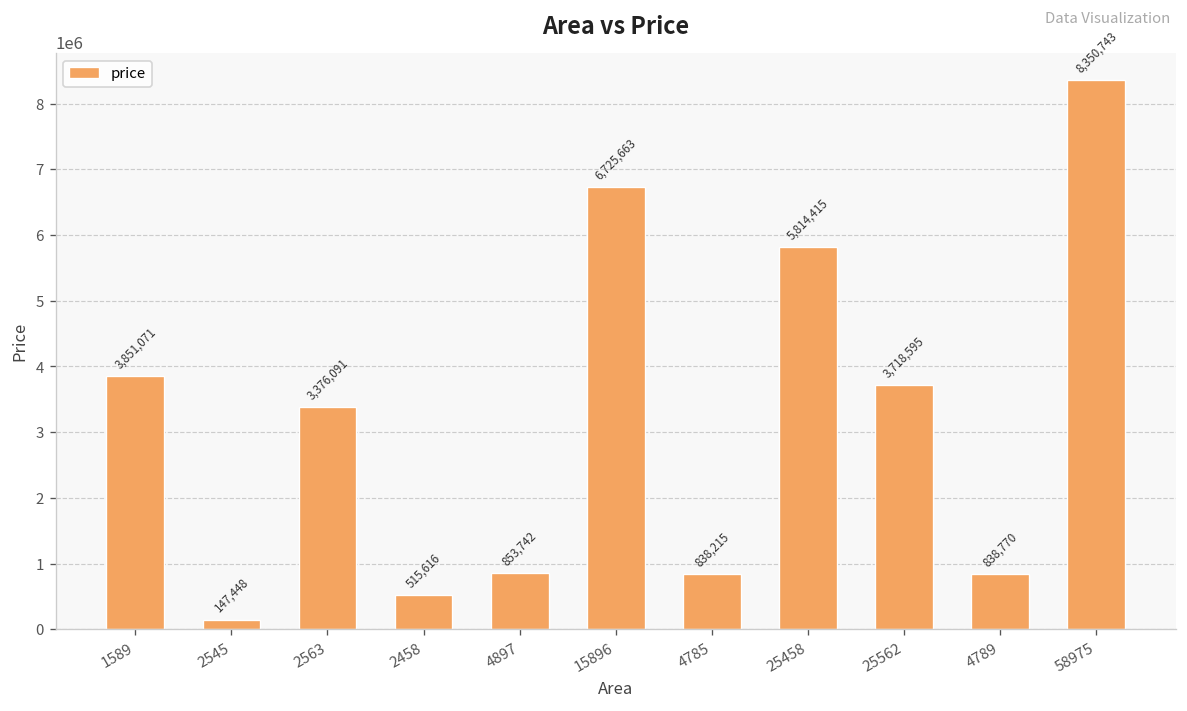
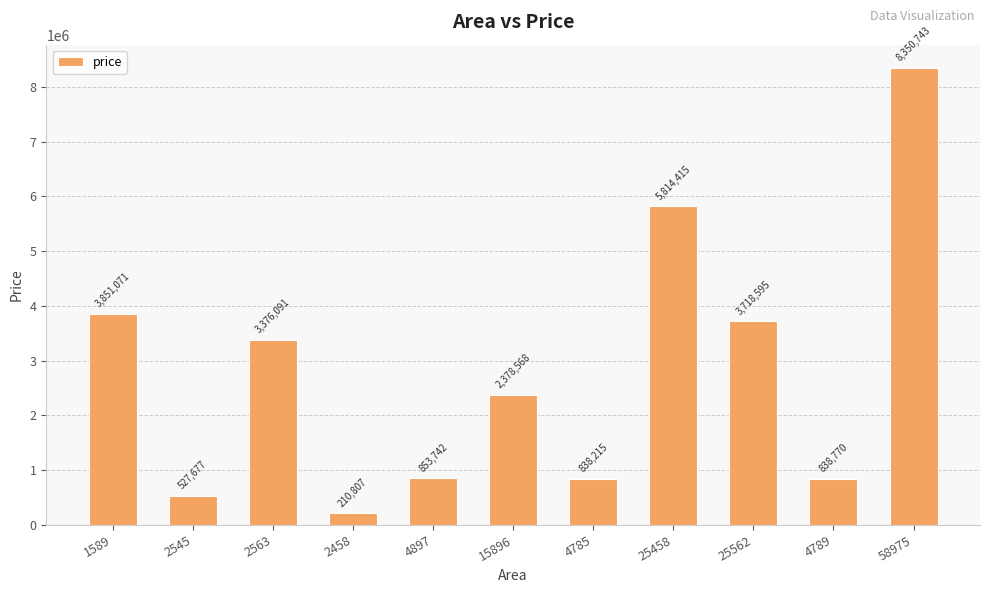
2545: 147,448 -> 527,677
2458: 515,616 -> 210,807
15896: 6,725,663 -> 2,378,568
